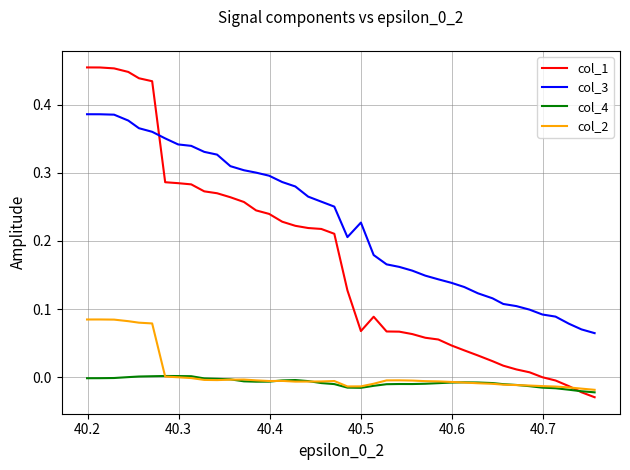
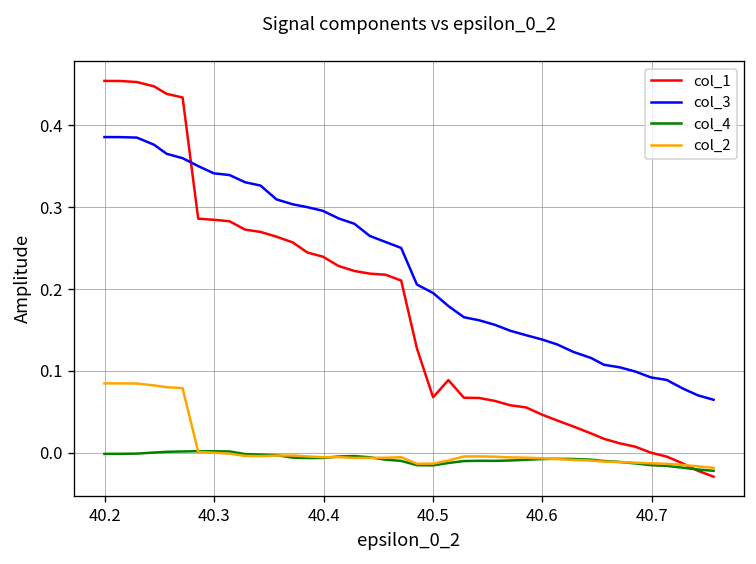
col_3, 40.5: 0.23 -> 0.20
